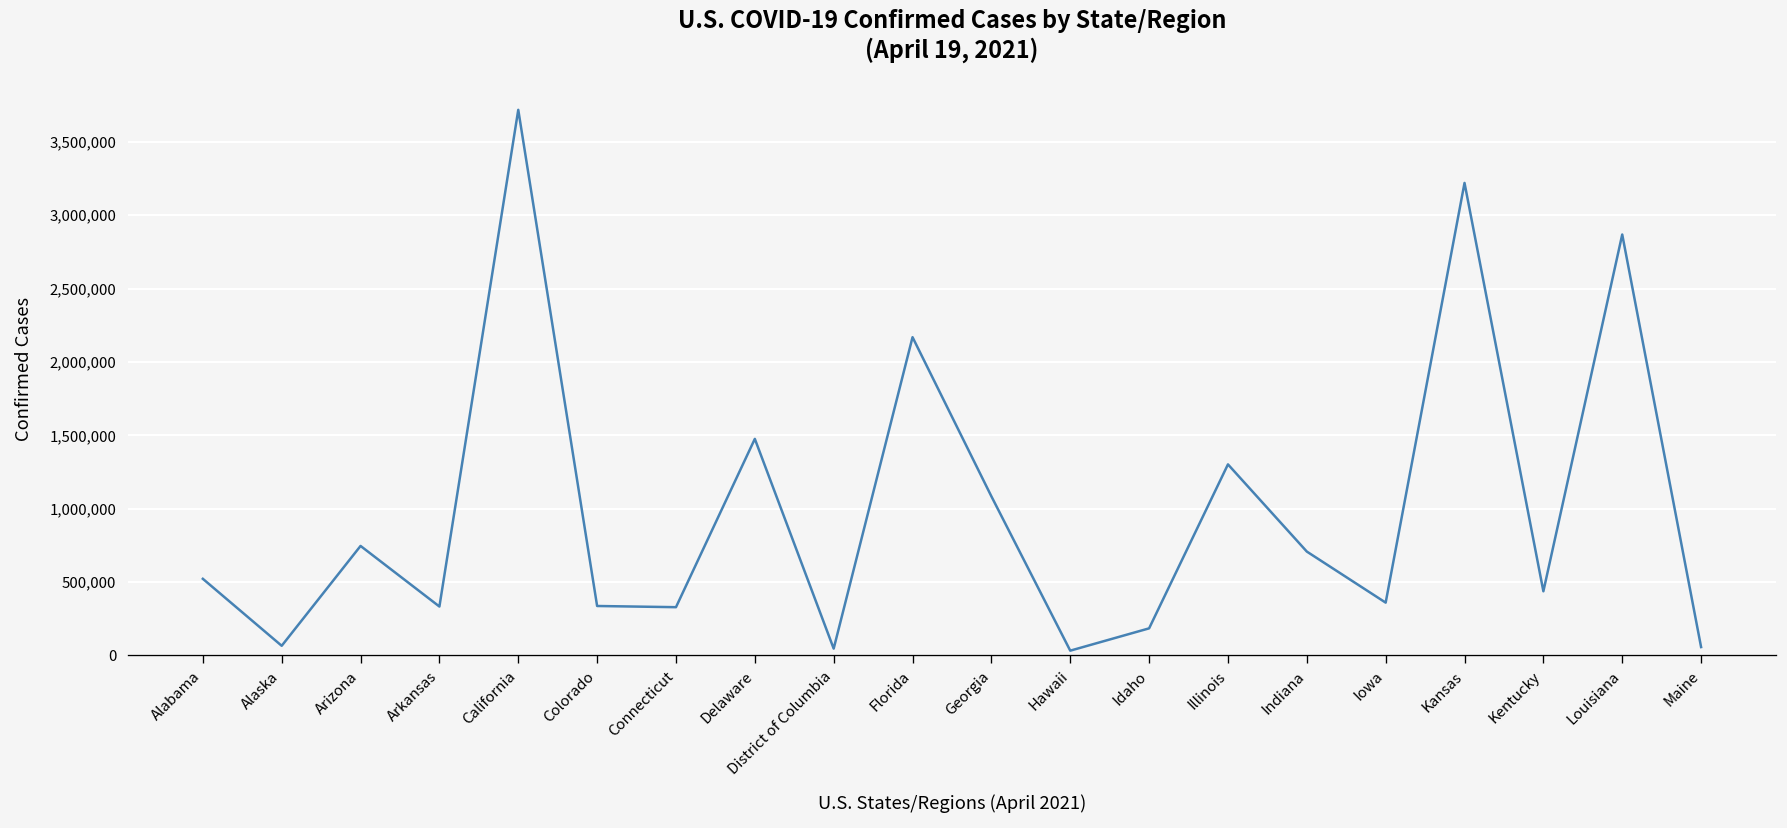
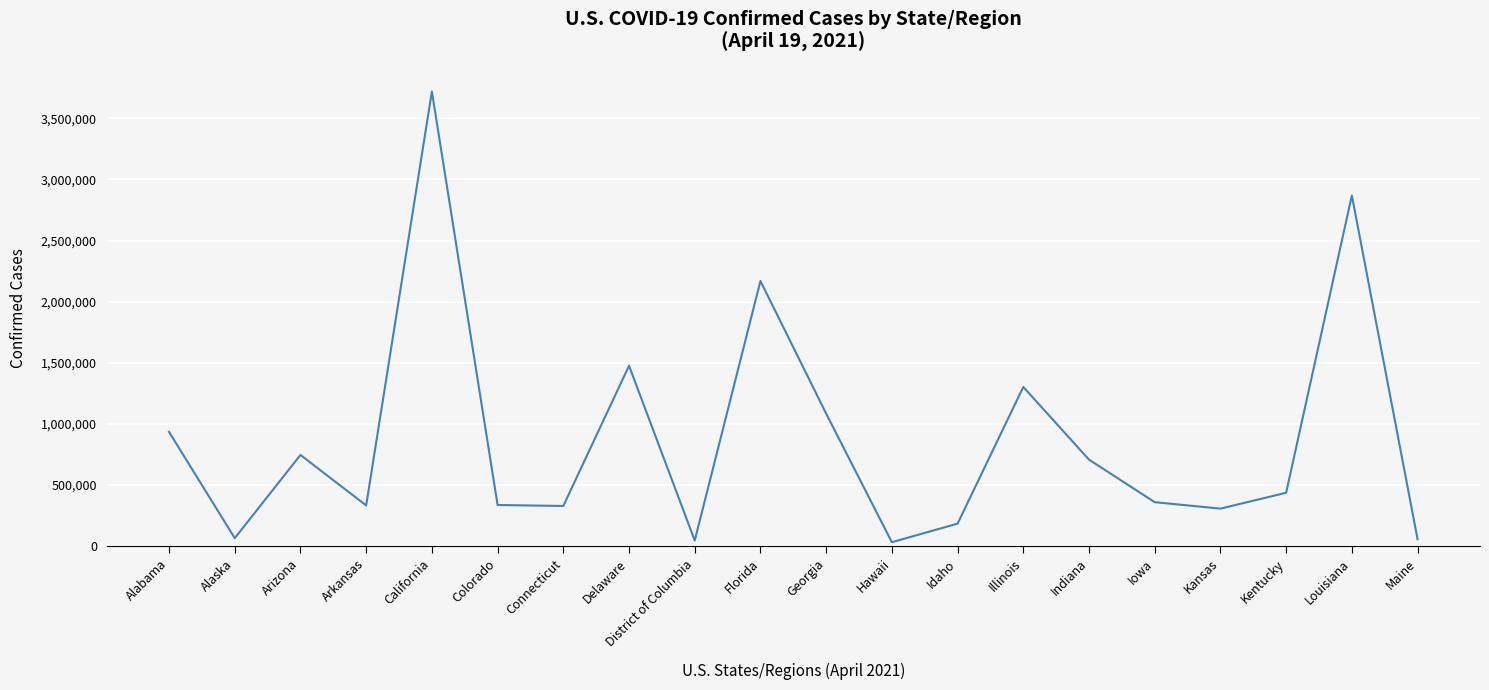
Alabama: 520,000 -> 930,000
Kansas: 3,220,000 -> 310,000
